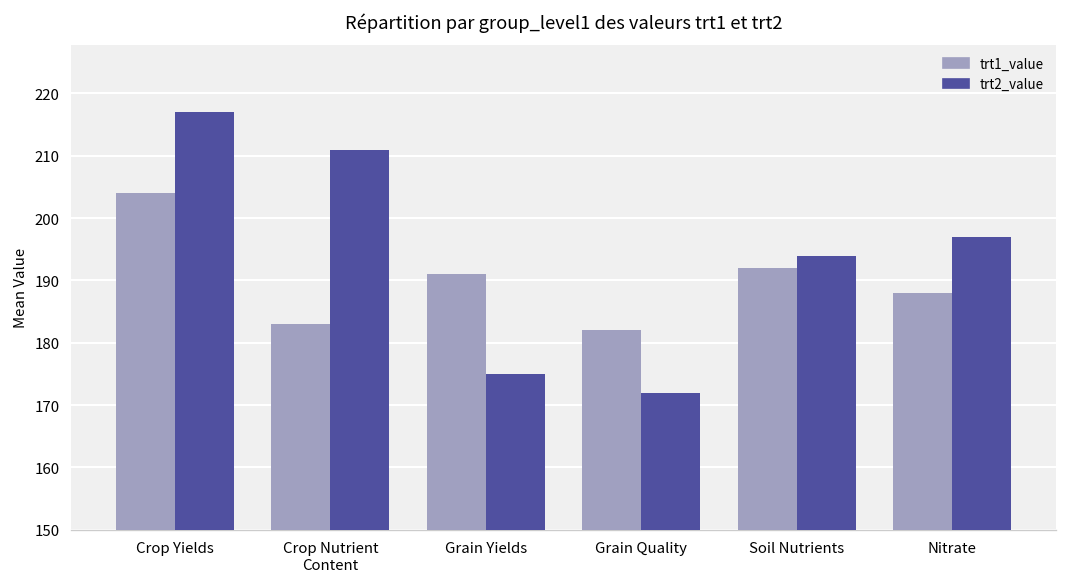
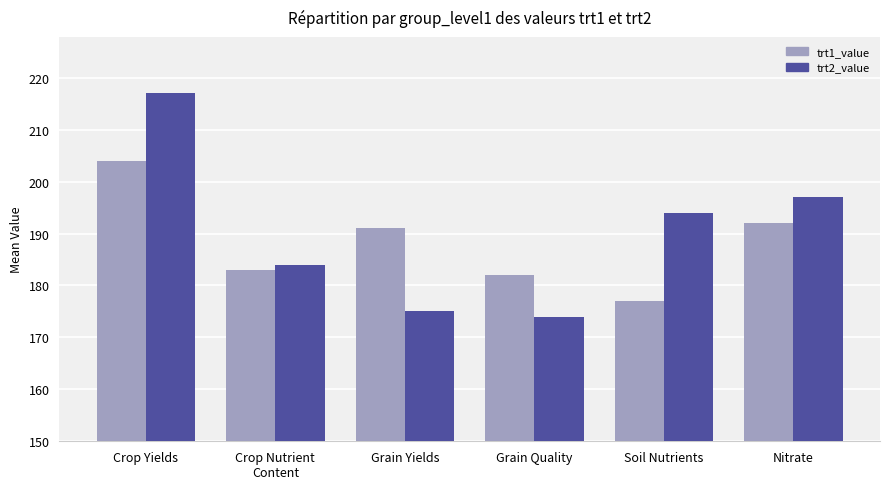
trt2_value, Crop Nutrient Content: 211 -> 184
trt2_value, Grain Quality: 172 -> 174
trt1_value, Soil Nutrients: 192 -> 177
trt1_value, Nitrate: 188 -> 192
